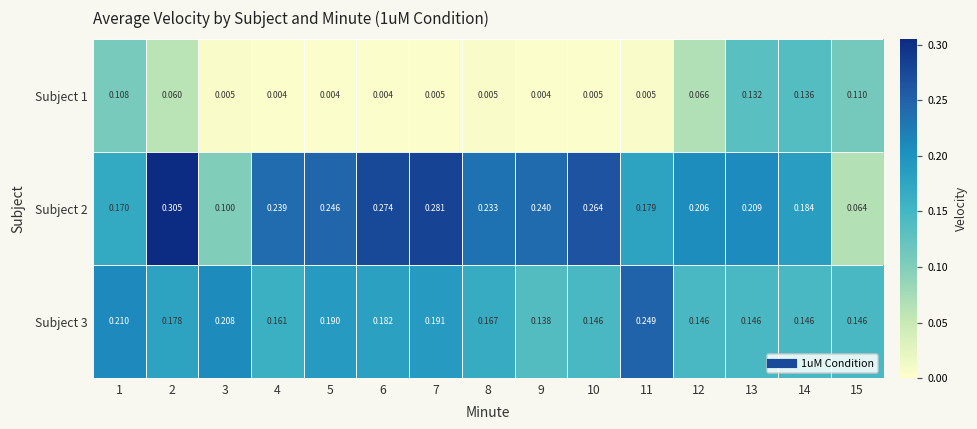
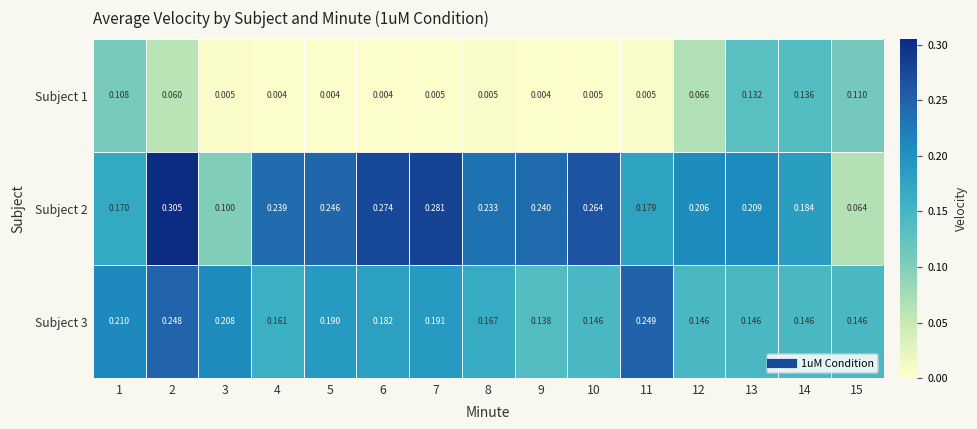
Subject 3, 2: 0.178 -> 0.248
